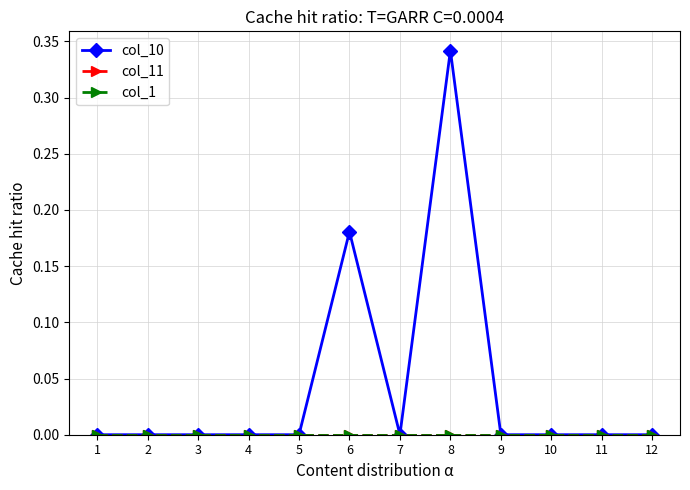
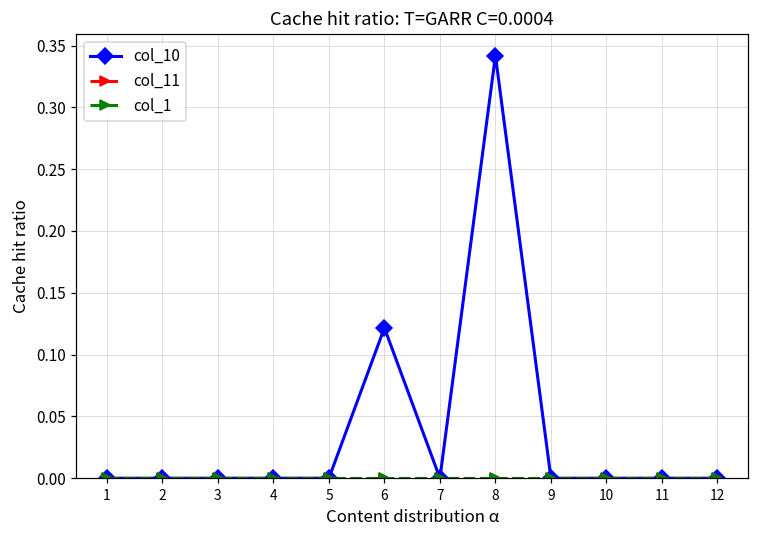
col_10, 6: 0.181 -> 0.122
